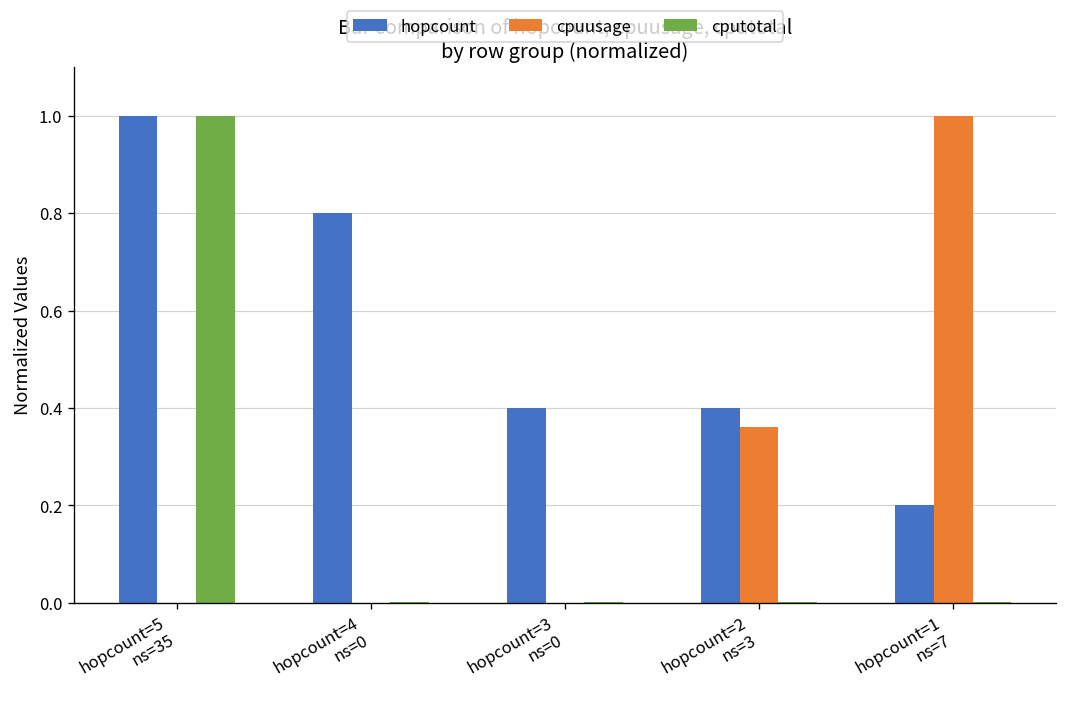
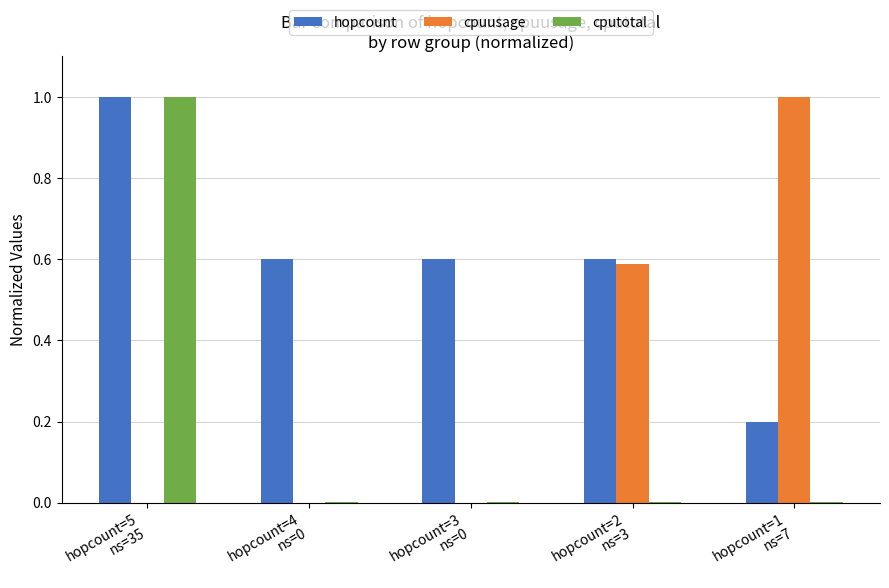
hopcount, hopcount=4 ns=0: 0.80 -> 0.60
hopcount, hopcount=3 ns=0: 0.40 -> 0.60
hopcount, hopcount=2 ns=3: 0.40 -> 0.60
cpuusage, hopcount=2 ns=3: 0.36 -> 0.59
